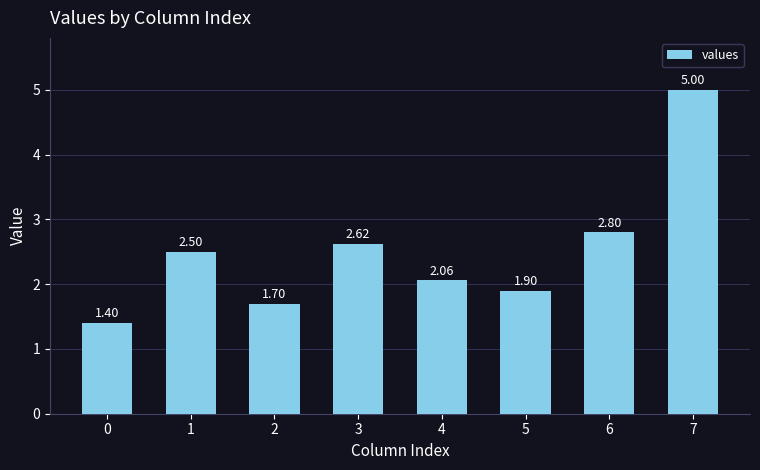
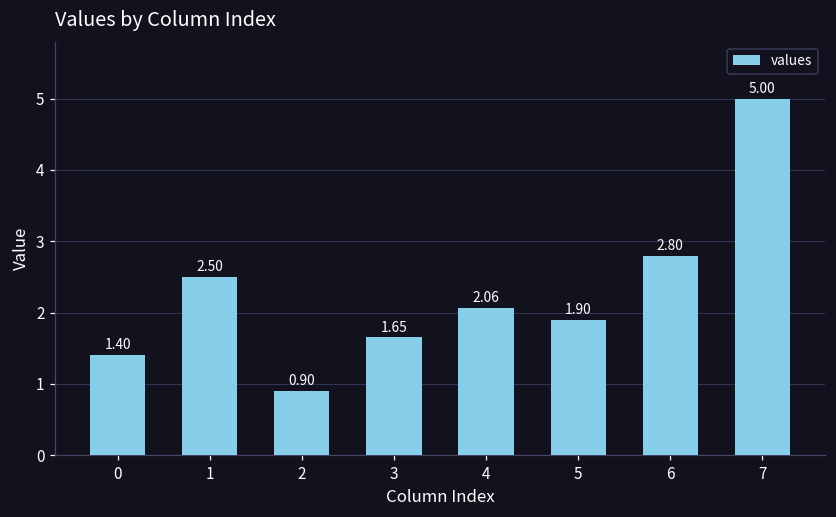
2: 1.70 -> 0.90
3: 2.62 -> 1.65
